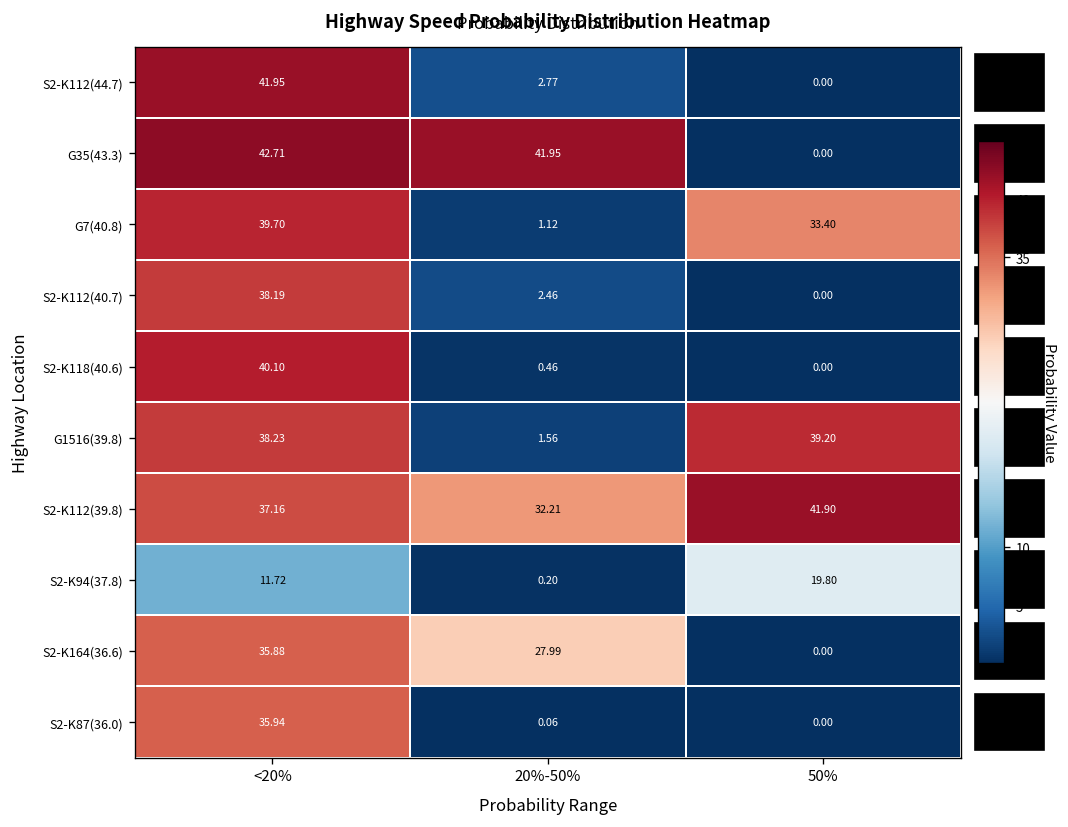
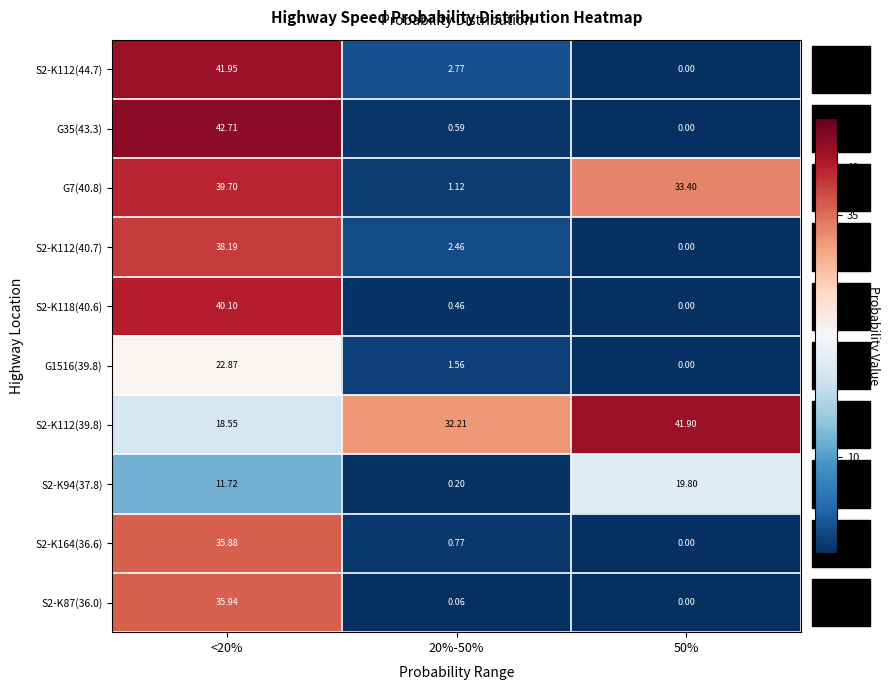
G35(43.3), 20%-50%: 41.95 -> 0.59
G1516(39.8), <20%: 38.23 -> 22.87
G1516(39.8), 50%: 39.20 -> 0.00
S2-K112(39.8), <20%: 37.16 -> 18.55
S2-K164(36.6), 20%-50%: 27.99 -> 0.77
